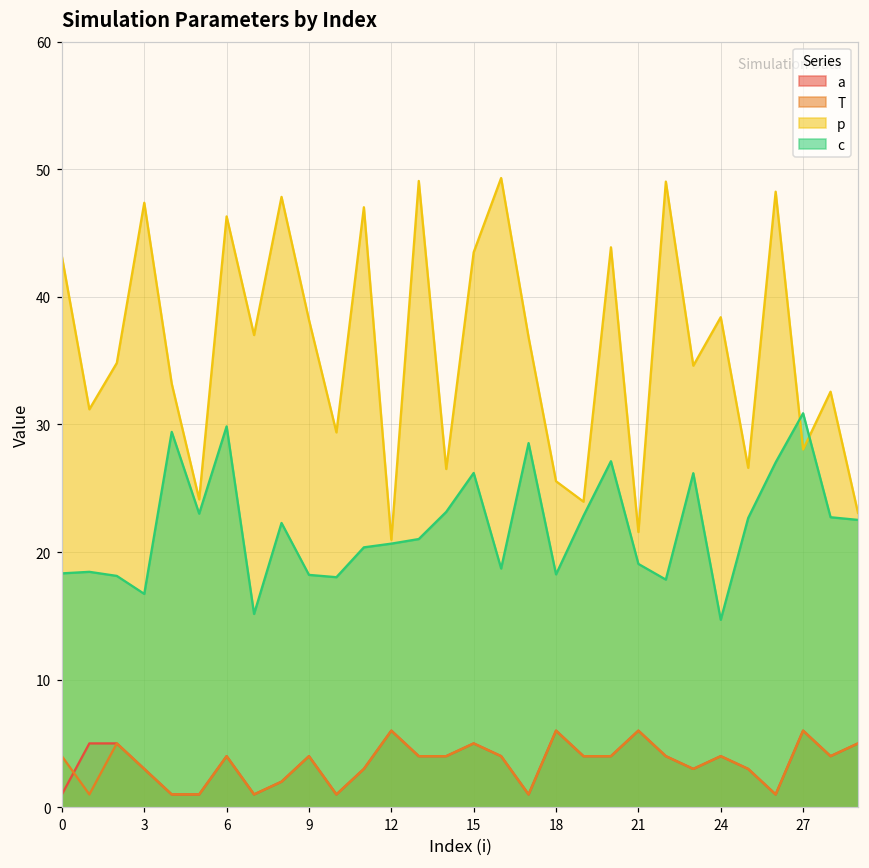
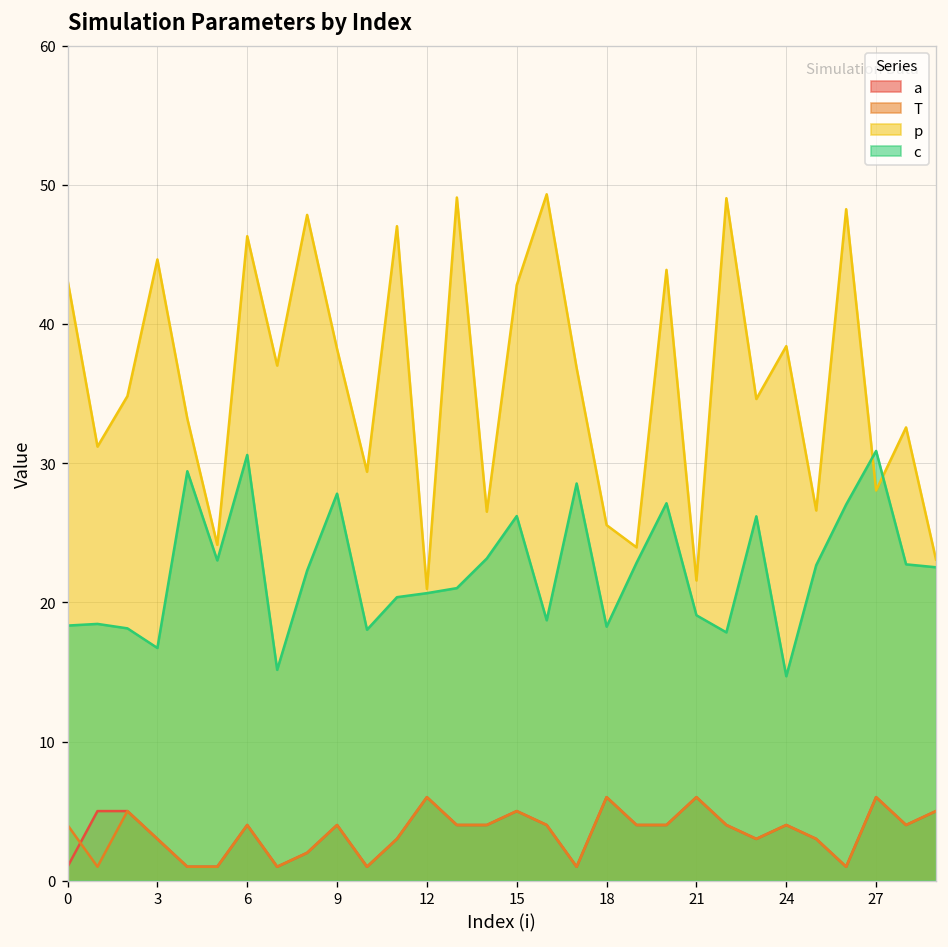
p, 3: 47.4 -> 44.6
c, 6: 29.9 -> 30.6
c, 9: 18.2 -> 27.8
p, 15: 43.5 -> 42.8
